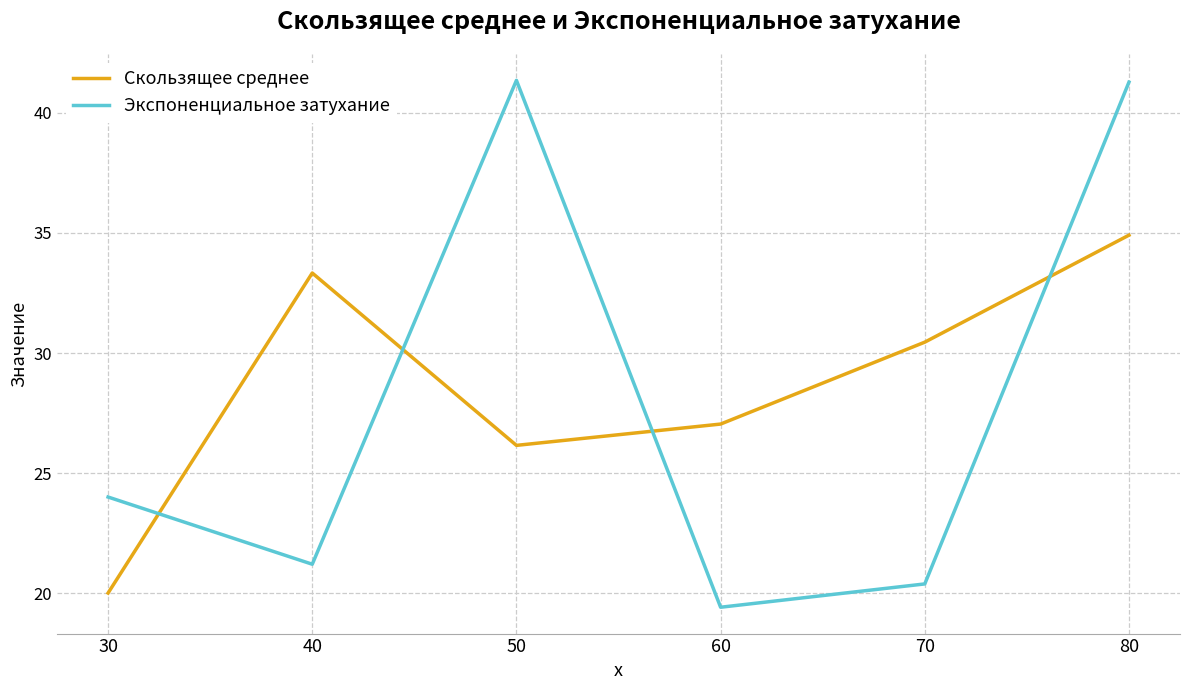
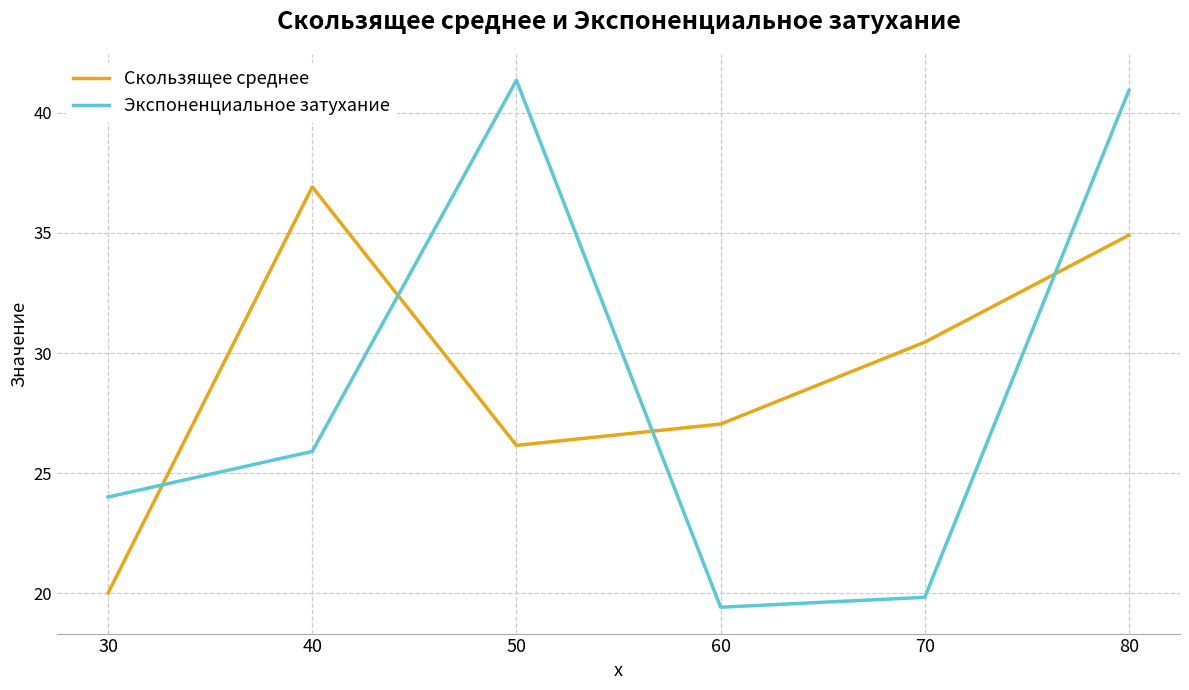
Скользящее среднее, 40: 33.3 -> 36.9
Экспоненциальное затухание, 40: 21.2 -> 25.9
Экспоненциальное затухание, 70: 20.4 -> 19.8
Экспоненциальное затухание, 80: 41.3 -> 40.9
